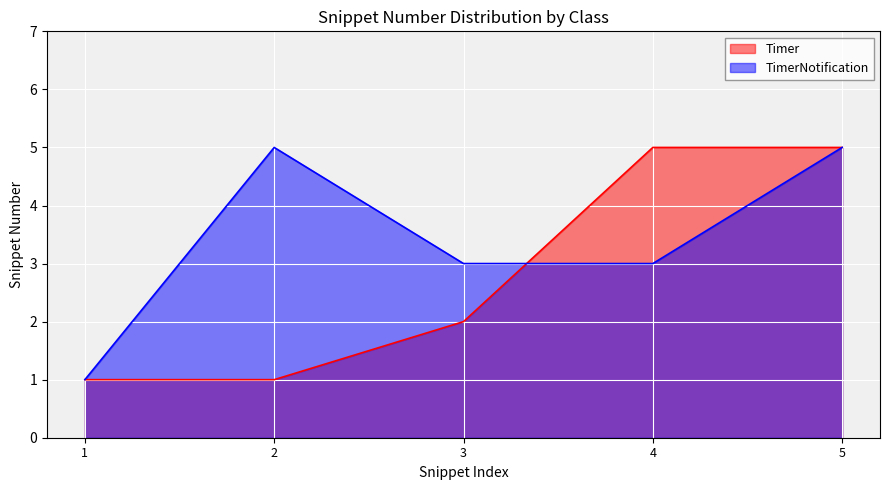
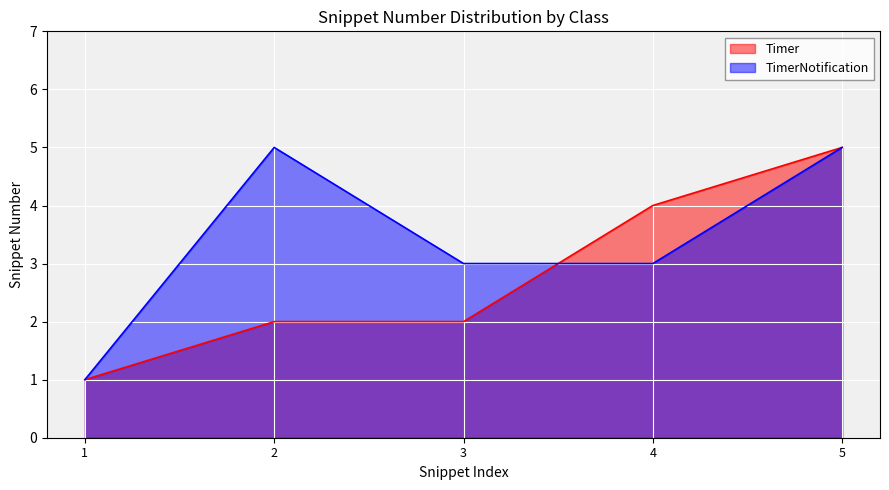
Timer, 2: 1 -> 2
Timer, 4: 5 -> 4
